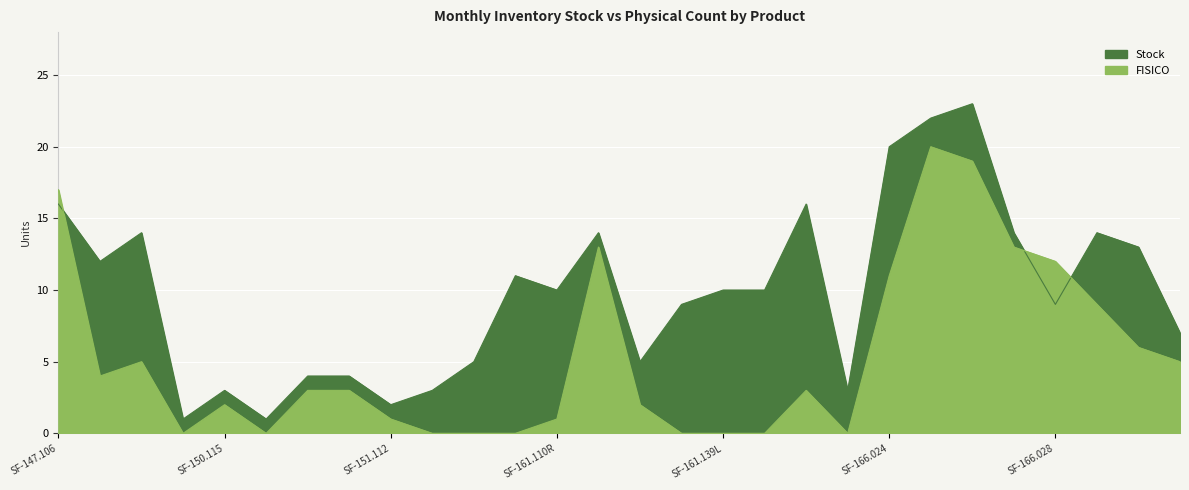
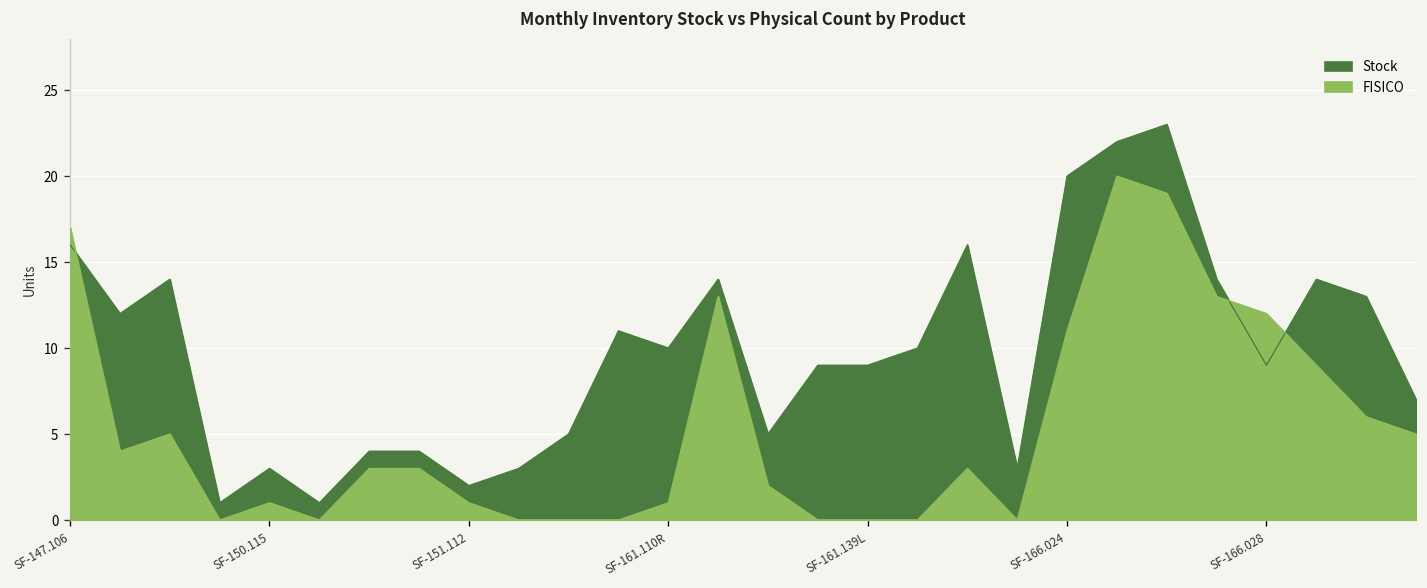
FISICO, SF-150.115: 2 -> 1
Stock, SF-161.139L: 10 -> 9
